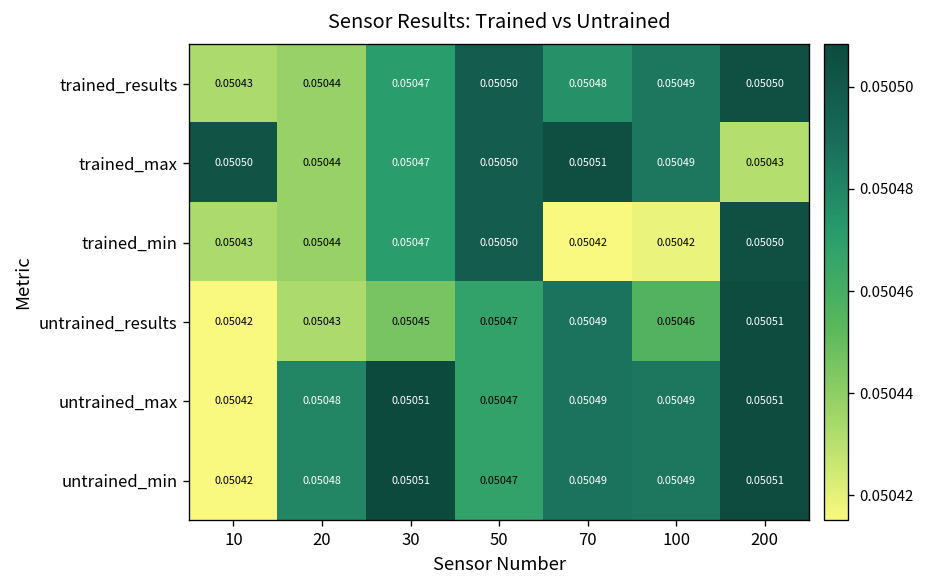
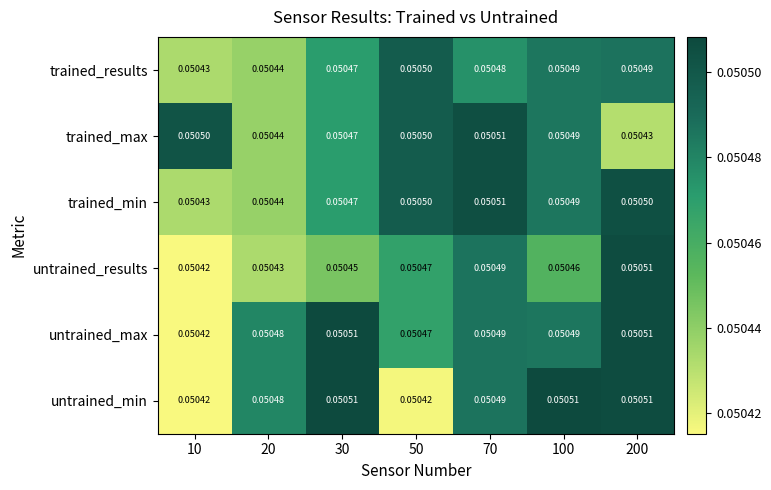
trained_results, 200: 0.05050 -> 0.05049
trained_min, 70: 0.05042 -> 0.05051
trained_min, 100: 0.05042 -> 0.05049
untrained_min, 50: 0.05047 -> 0.05042
untrained_min, 100: 0.05049 -> 0.05051
